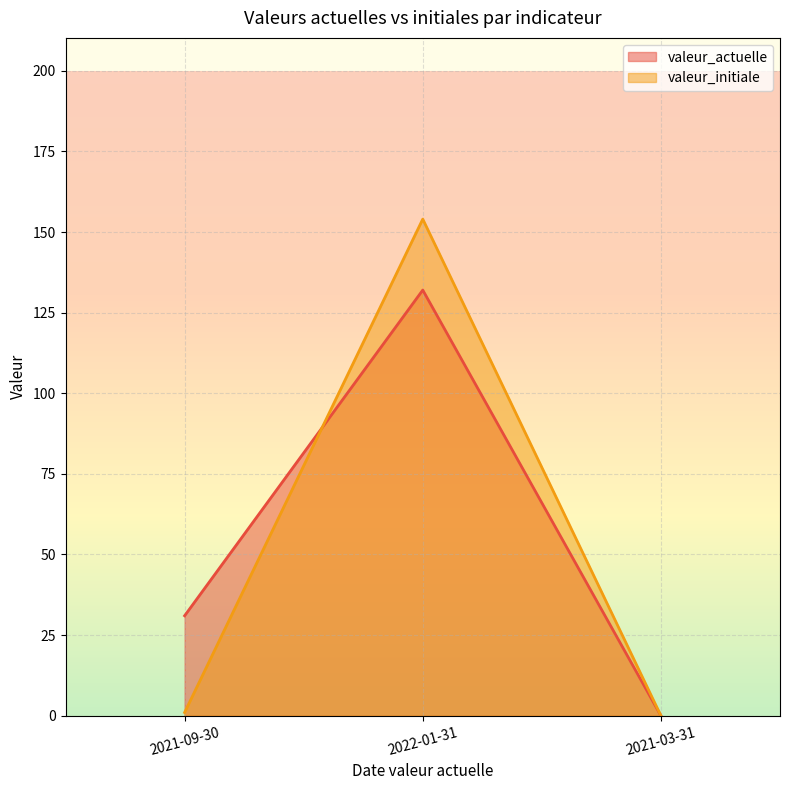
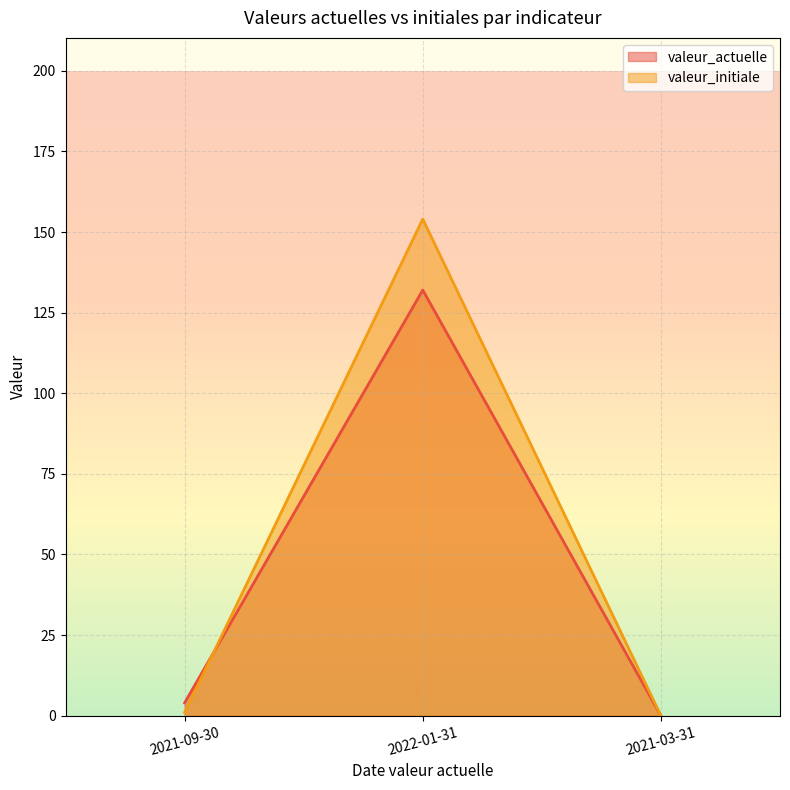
valeur_actuelle, 2021-09-30: 31 -> 4
